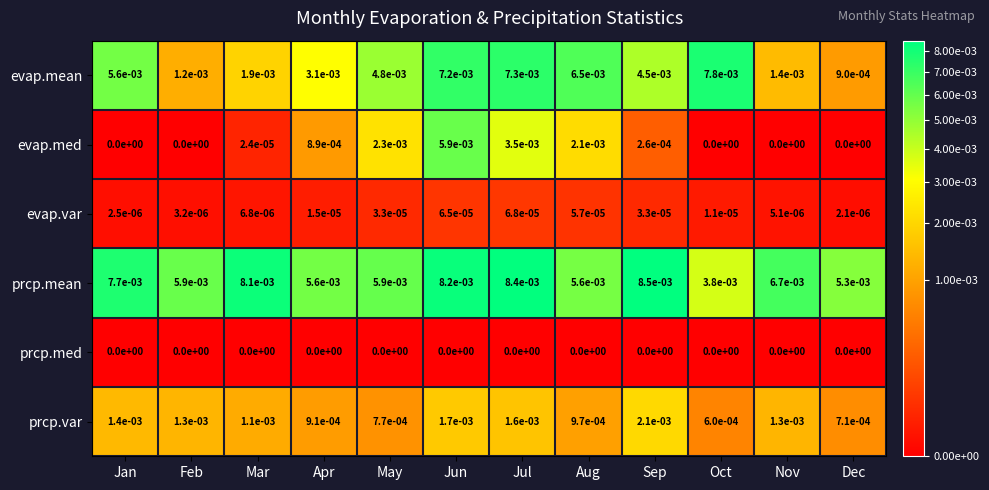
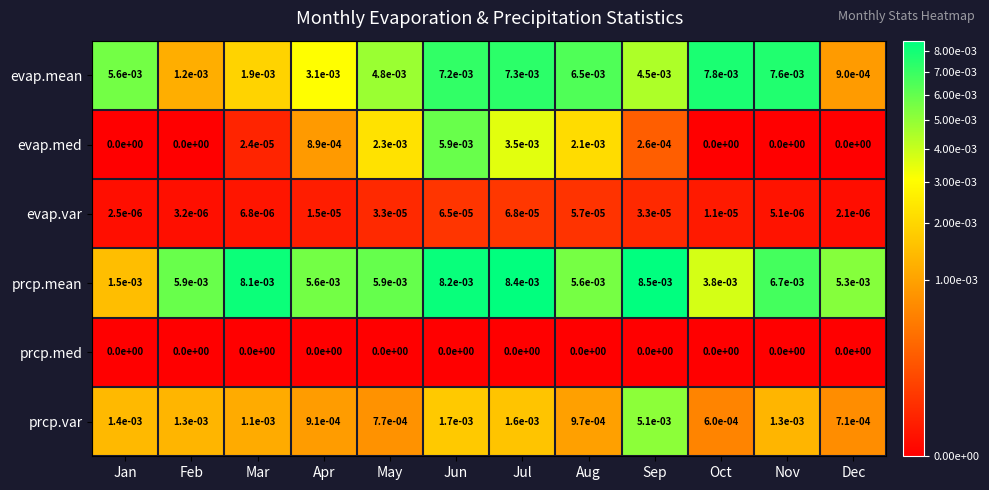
evap.mean, Nov: 1.4e-03 -> 7.6e-03
prcp.mean, Jan: 7.7e-03 -> 1.5e-03
prcp.var, Sep: 2.1e-03 -> 5.1e-03
